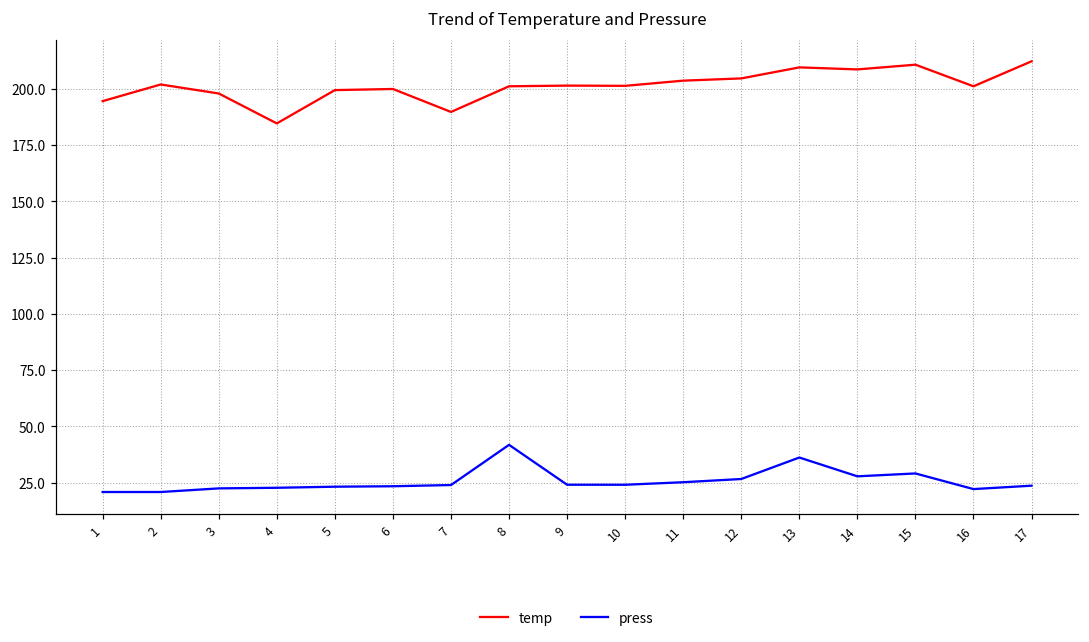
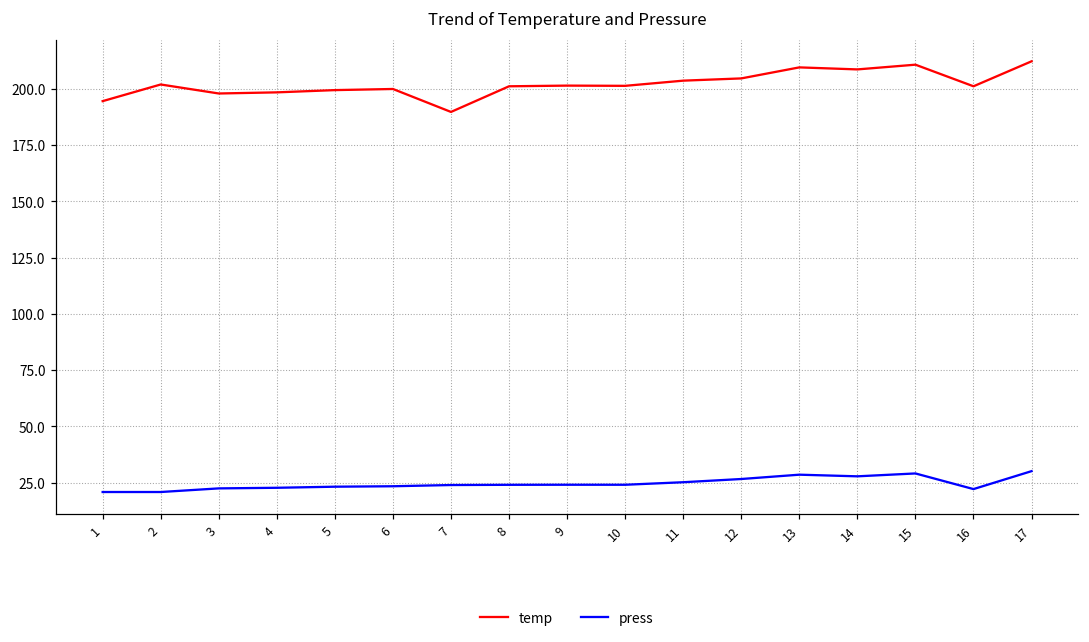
temp, 4: 185 -> 198
press, 8: 42 -> 24
press, 13: 36 -> 28
press, 17: 24 -> 30
